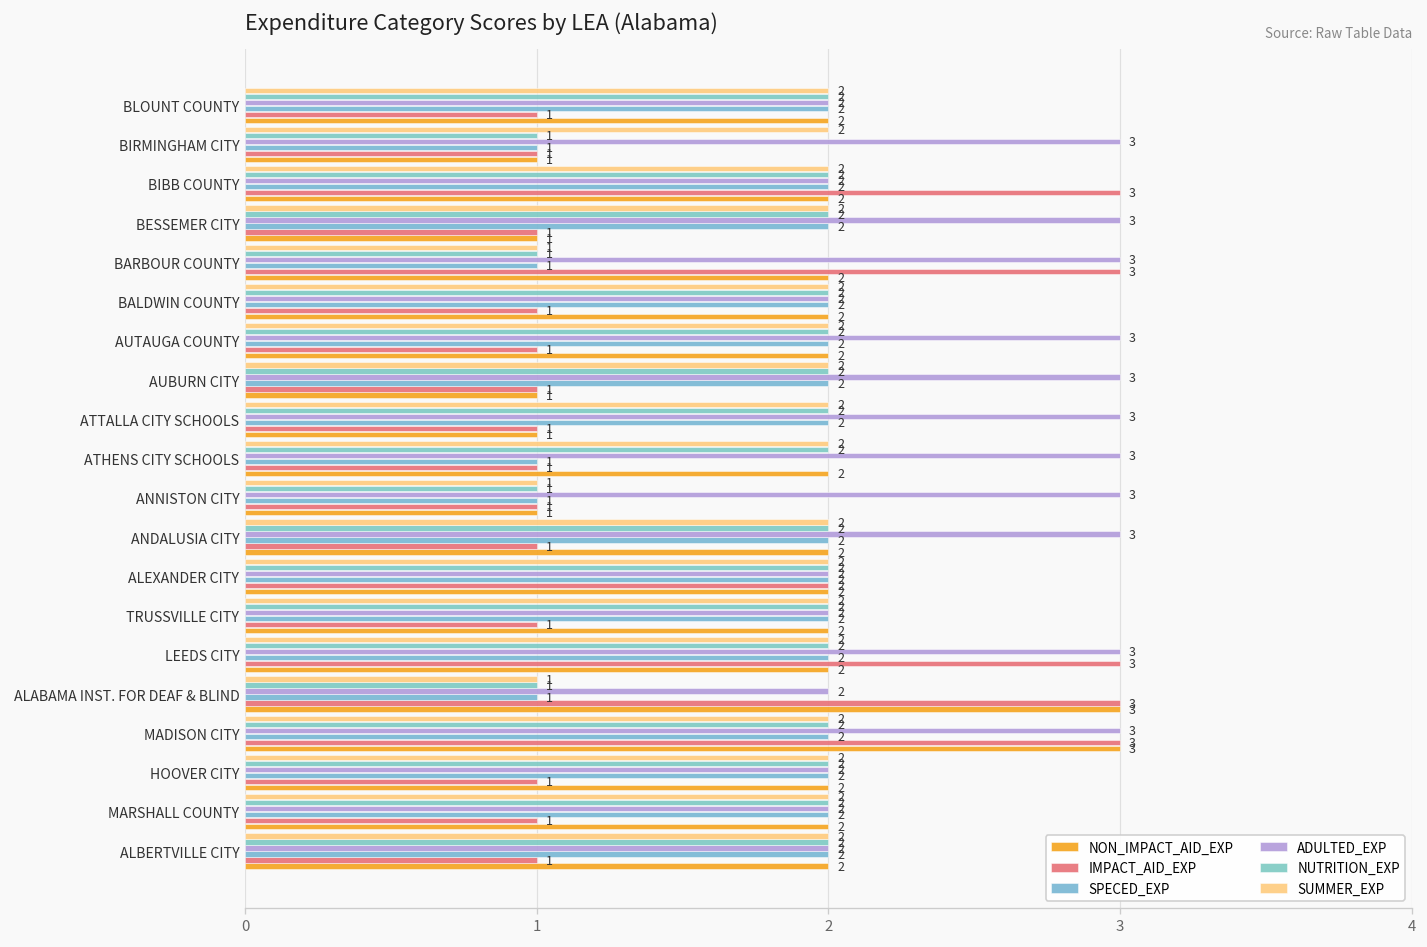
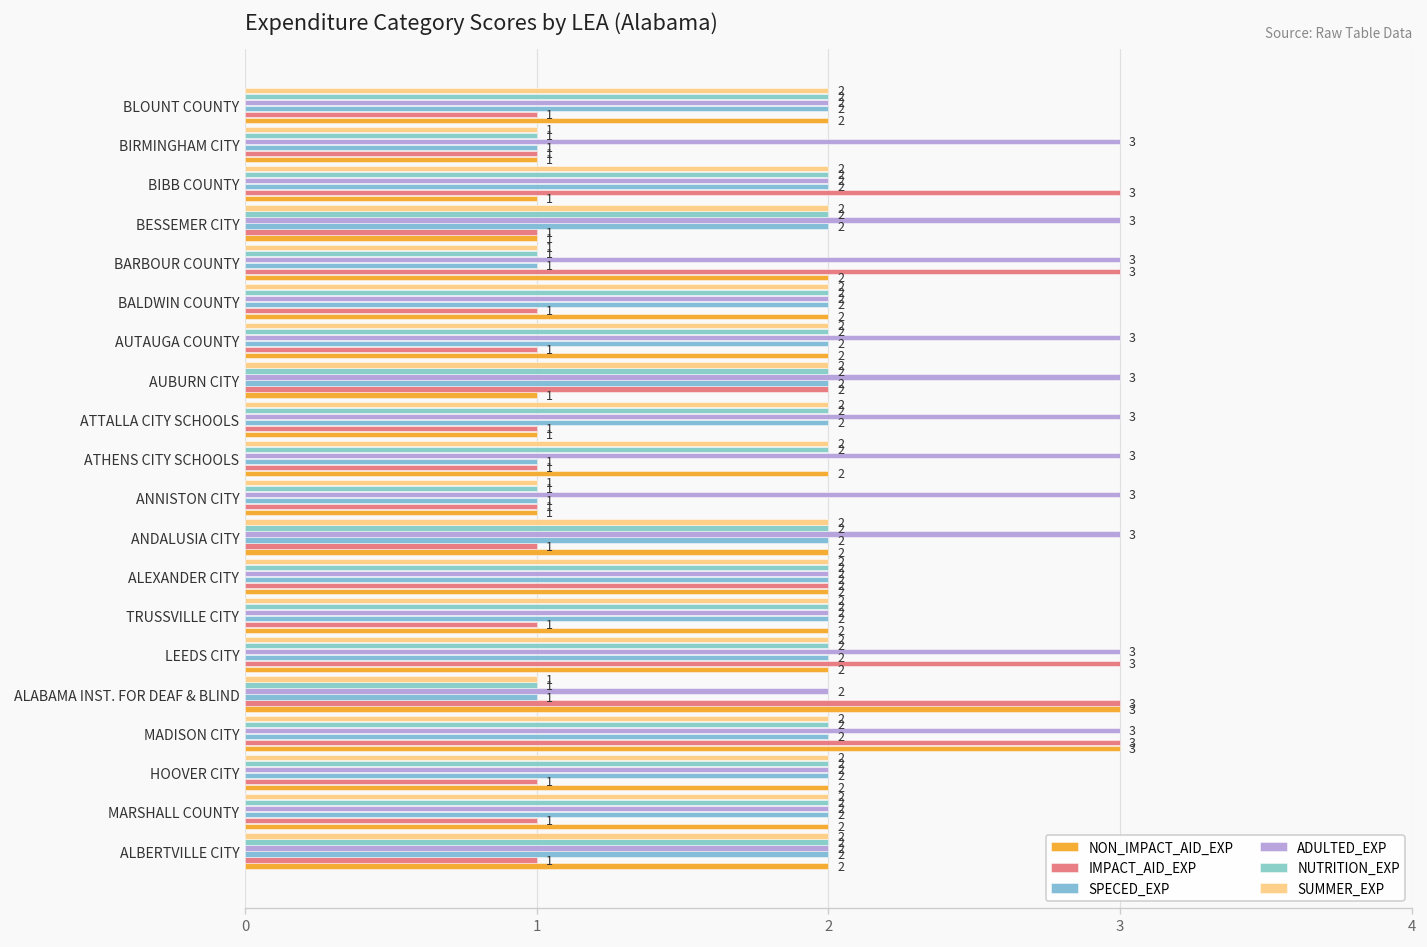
SUMMER_EXP, BIRMINGHAM CITY: 2 -> 1
NON_IMPACT_AID_EXP, BIBB COUNTY: 2 -> 1
IMPACT_AID_EXP, AUBURN CITY: 1 -> 2
